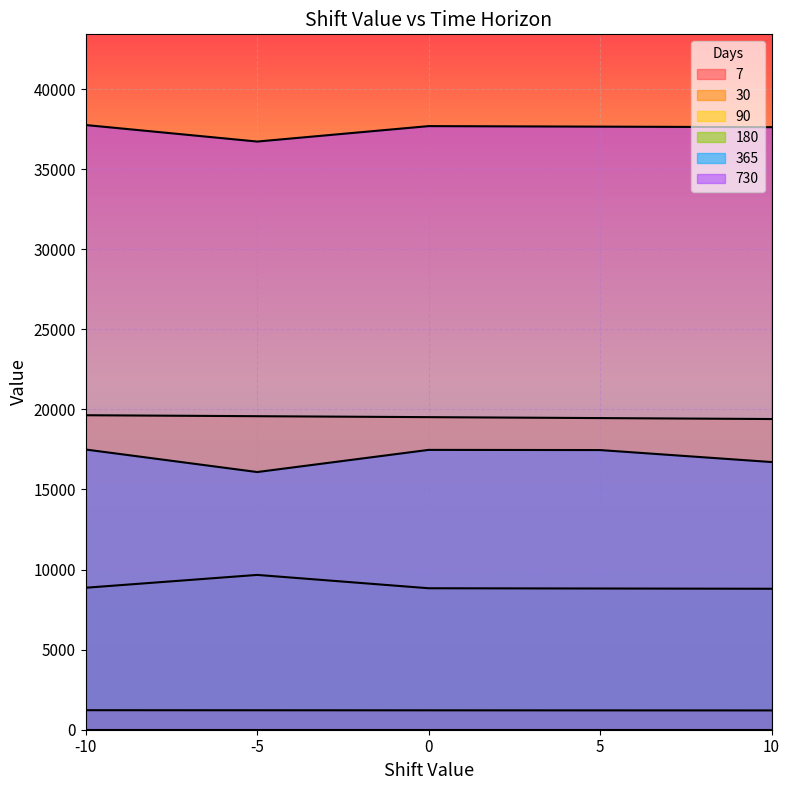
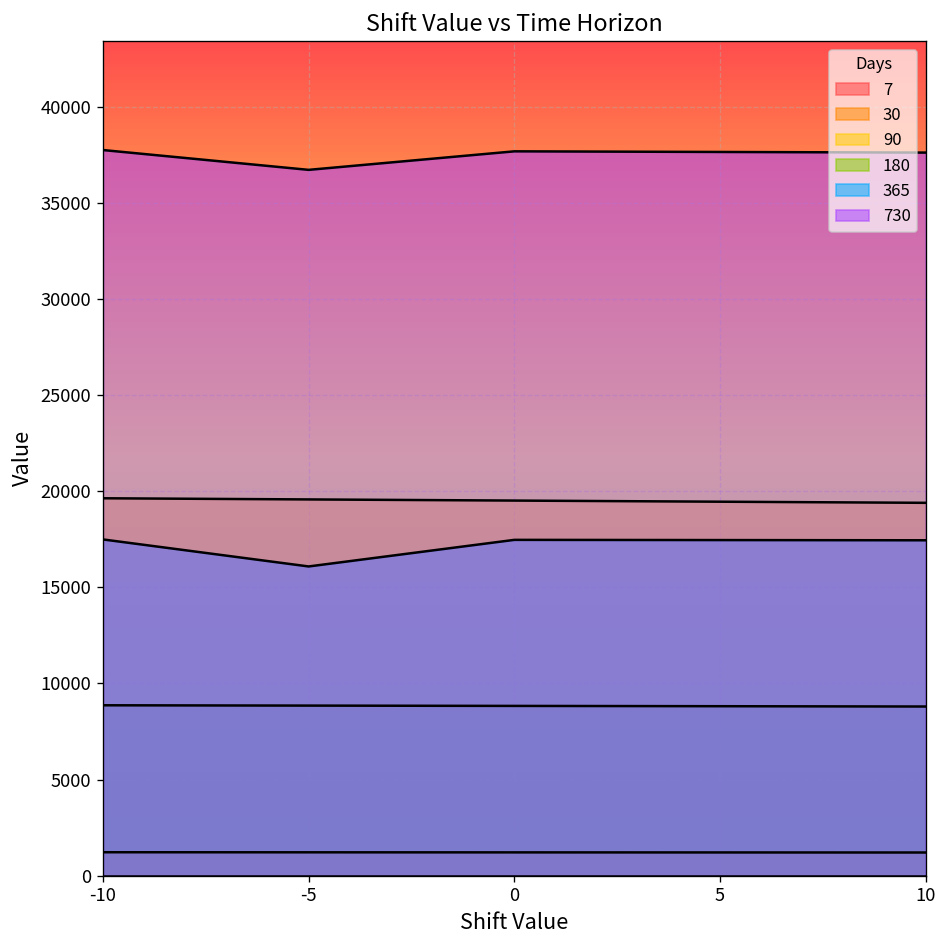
180, -5: 9700 -> 8800
365, 10: 16700 -> 17400
